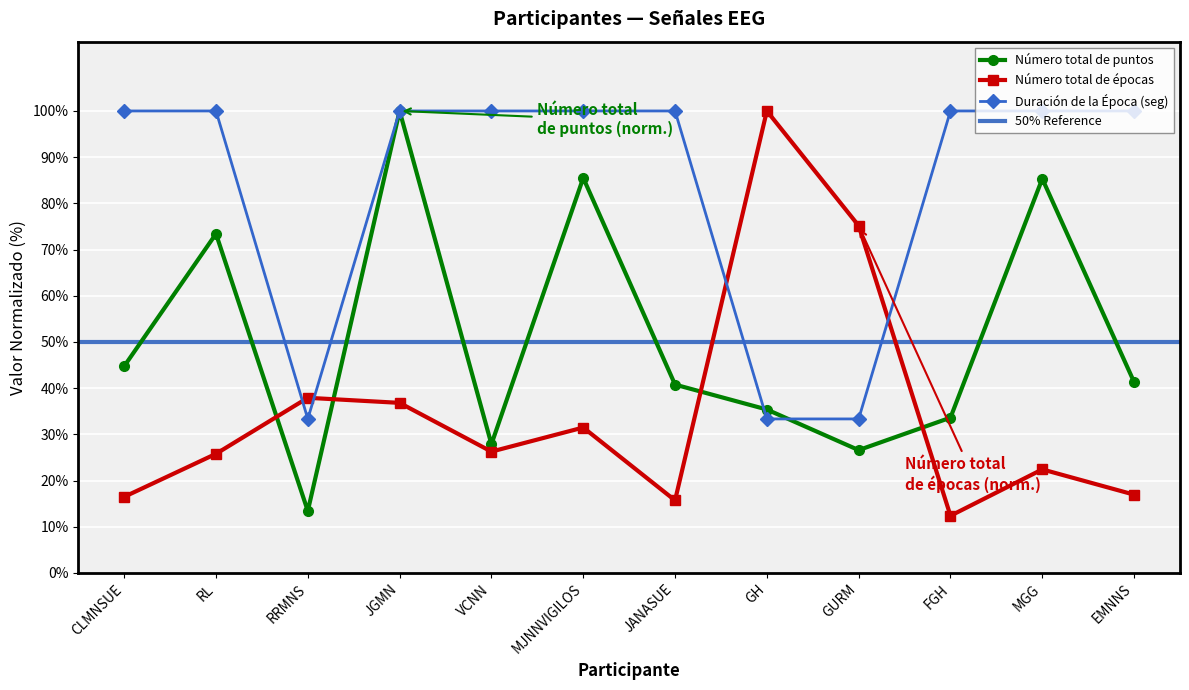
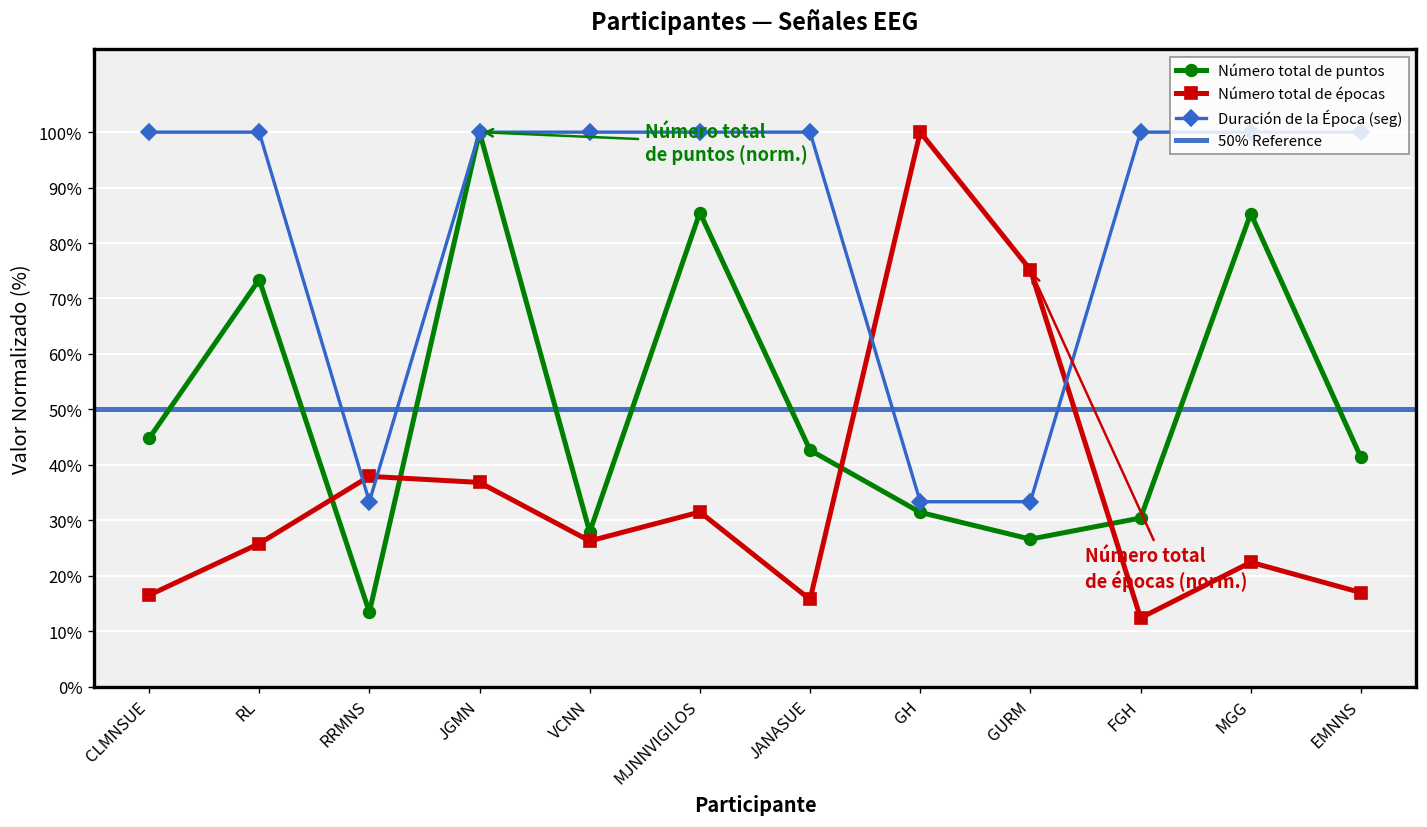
Número total de puntos, JANASUE: 41% -> 43%
Número total de puntos, GH: 35% -> 31%
Número total de puntos, FGH: 34% -> 30%
